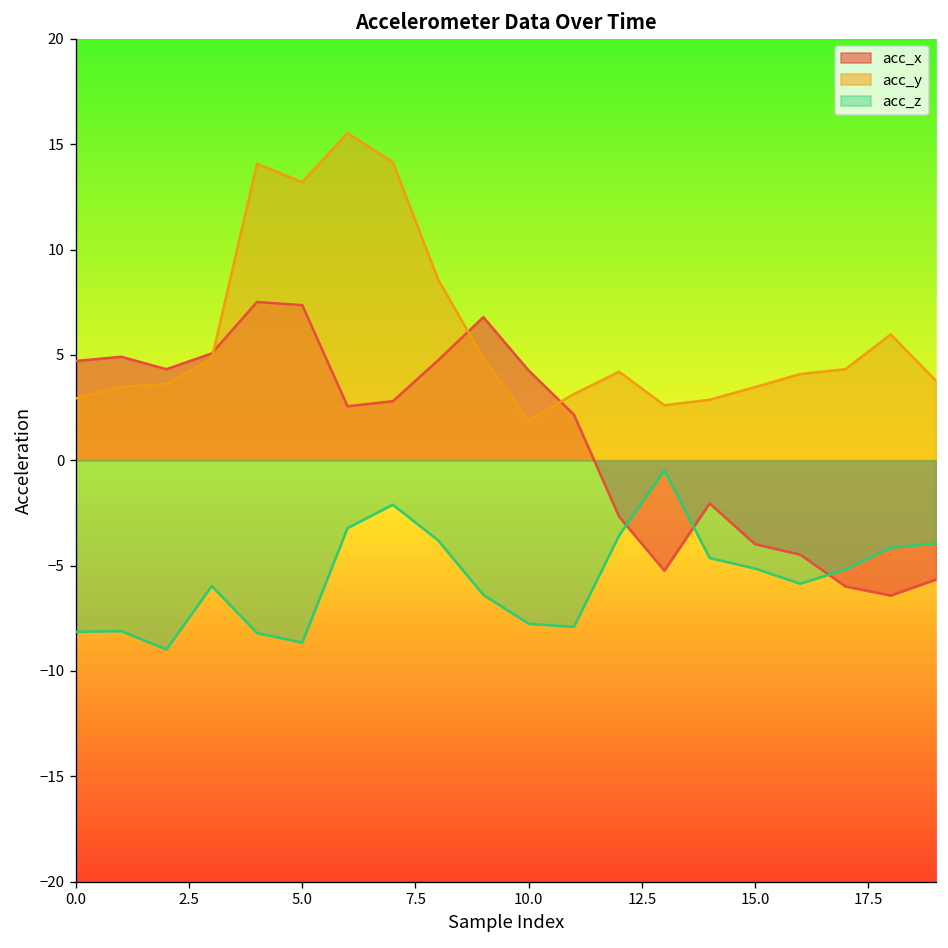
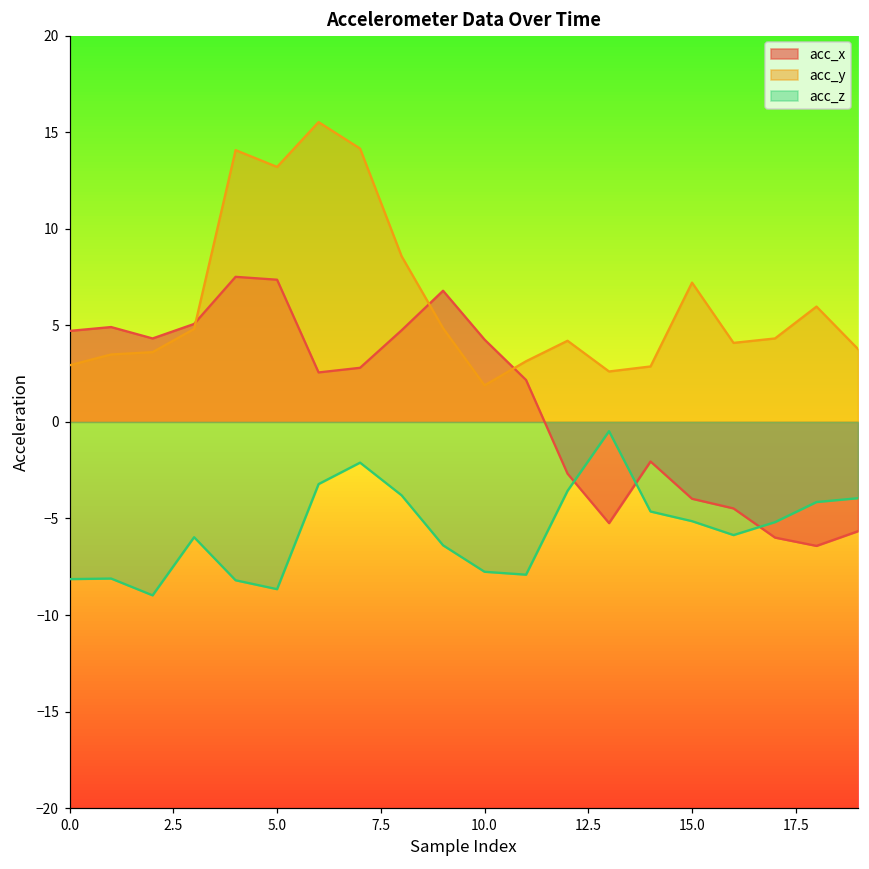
acc_y, 15.0: 3.5 -> 7.2
